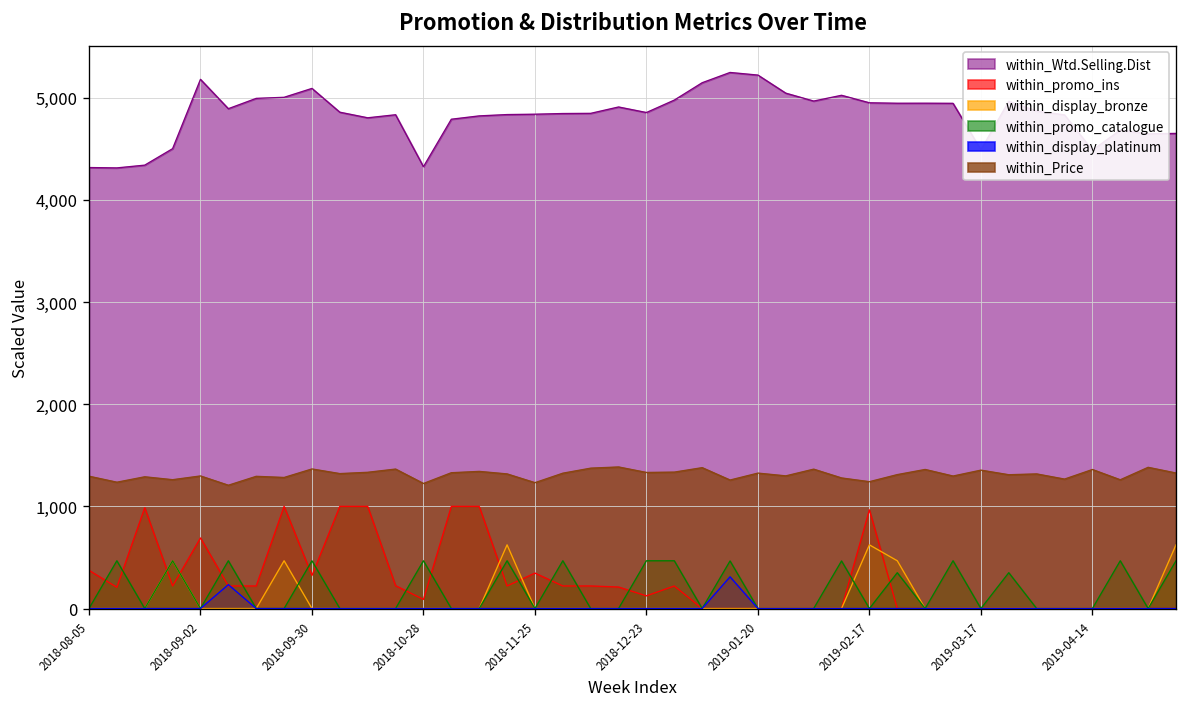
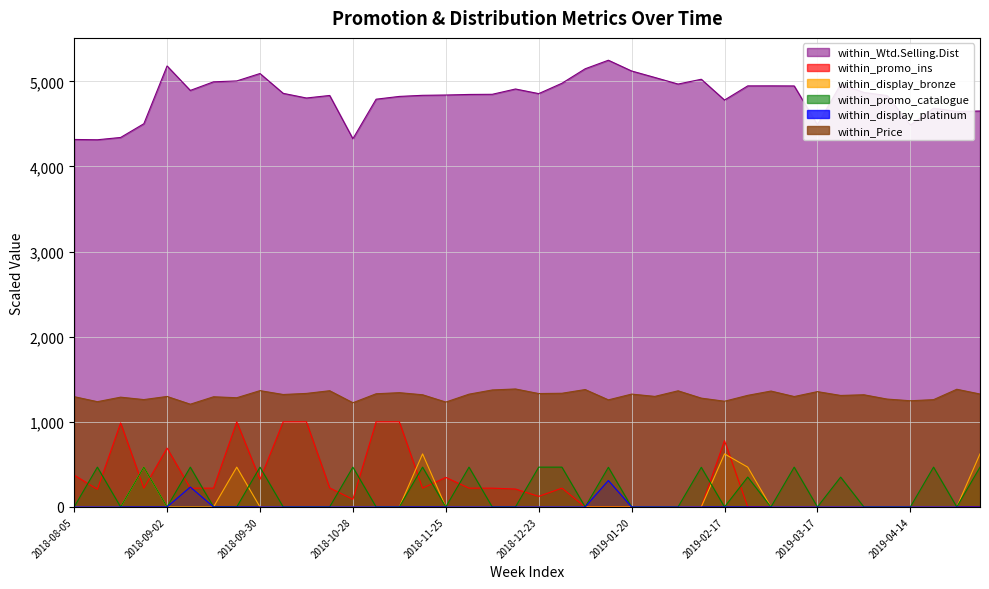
within_Wtd.Selling.Dist, 2019-01-20: 5,200 -> 5,100
within_Wtd.Selling.Dist, 2019-02-17: 5,000 -> 4,800
within_promo_ins, 2019-02-17: 1,000 -> 800
within_Price, 2019-04-14: 1,400 -> 1,200
